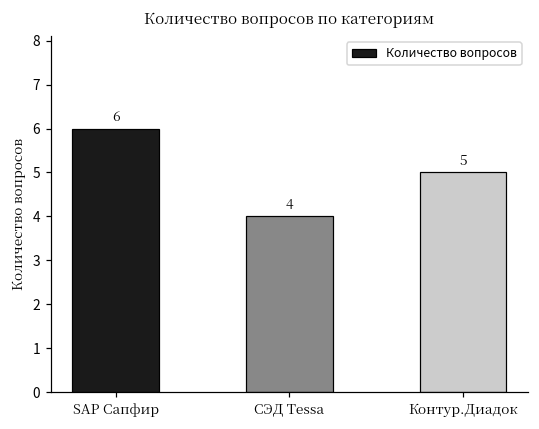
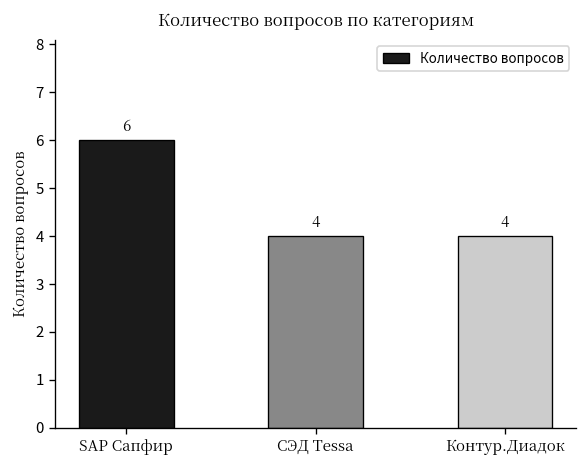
Контур.Диадок: 5 -> 4
